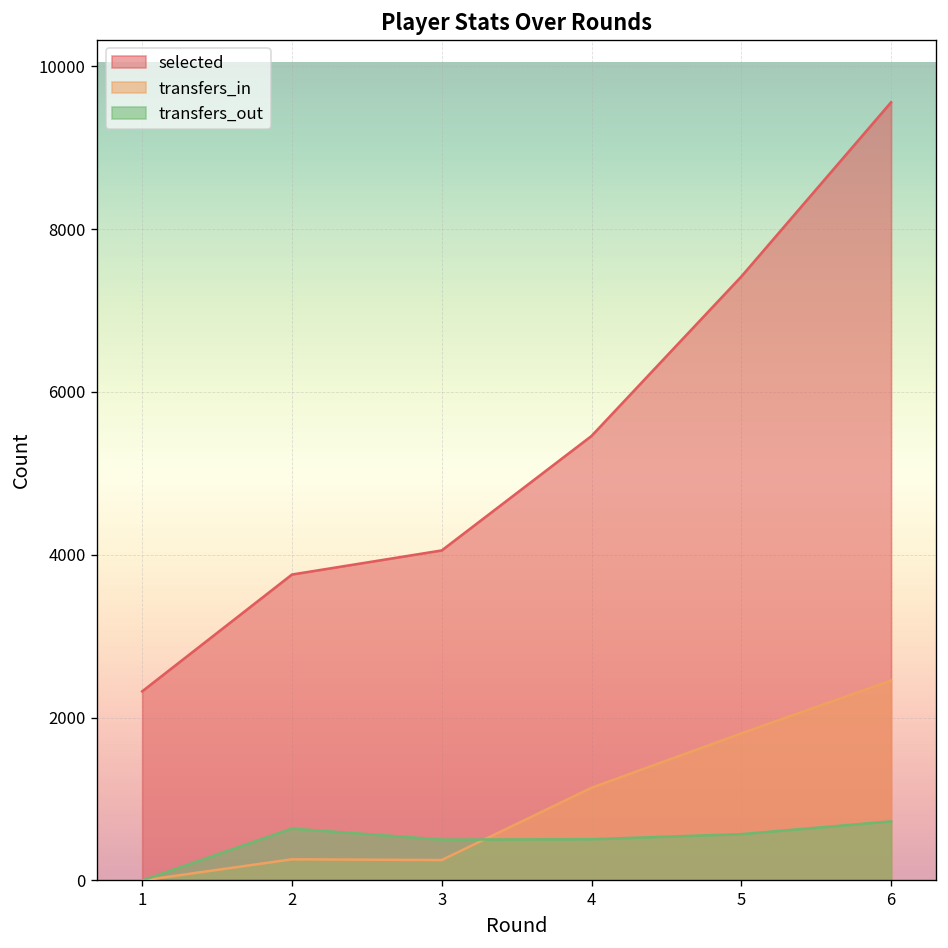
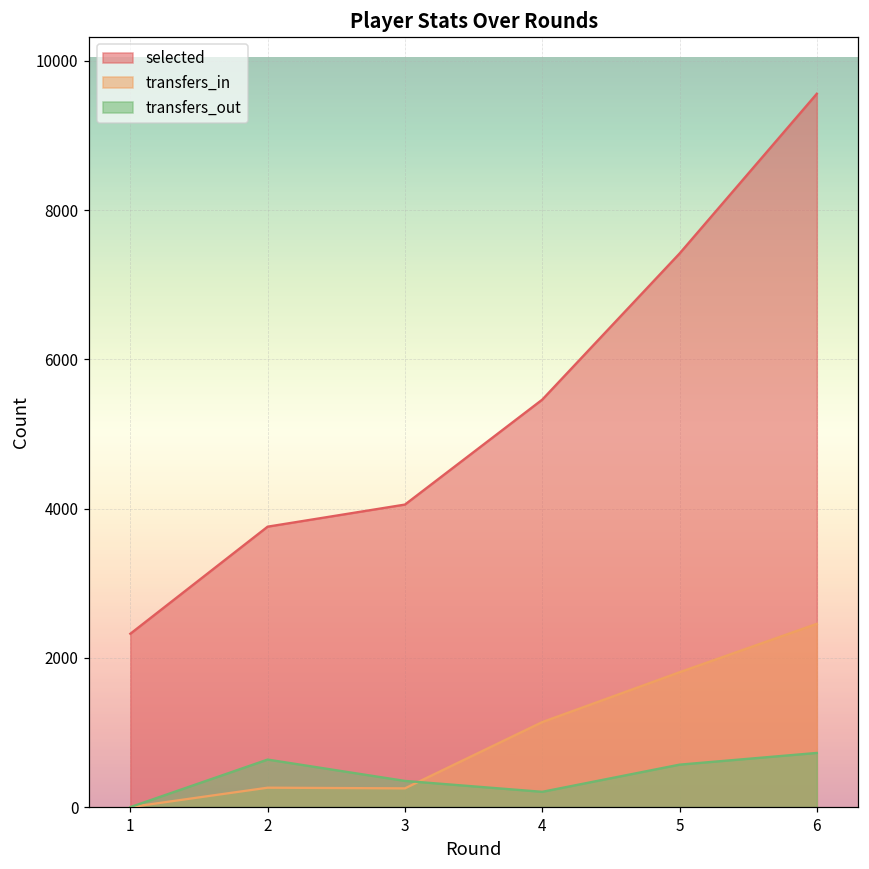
transfers_out, 3: 500 -> 400
transfers_out, 4: 500 -> 200
